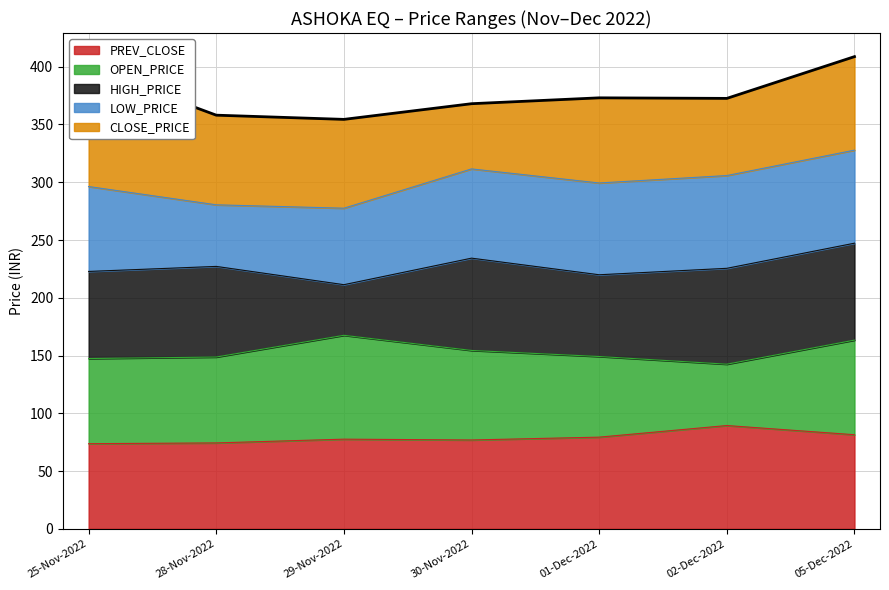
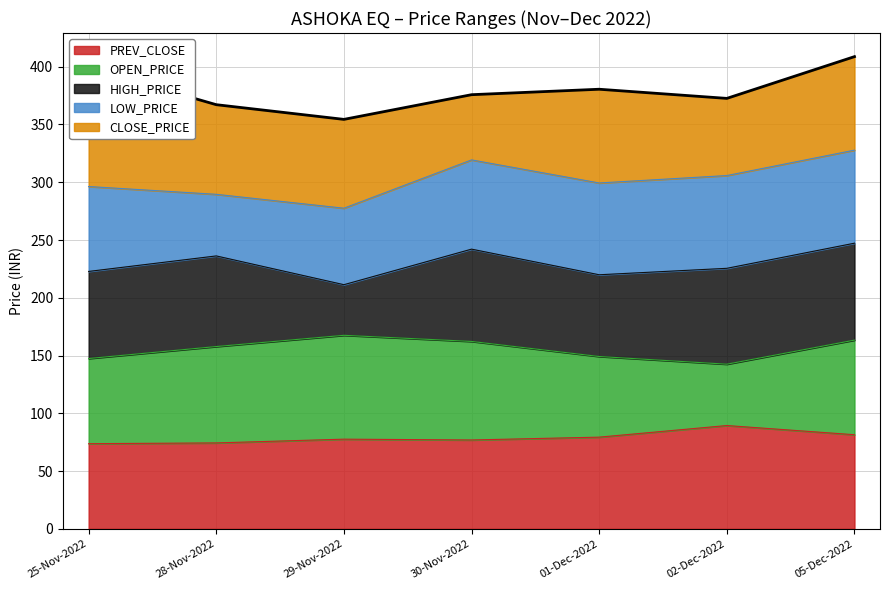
OPEN_PRICE, 28-Nov-2022: 74 -> 83
OPEN_PRICE, 30-Nov-2022: 78 -> 85
CLOSE_PRICE, 01-Dec-2022: 74 -> 81
